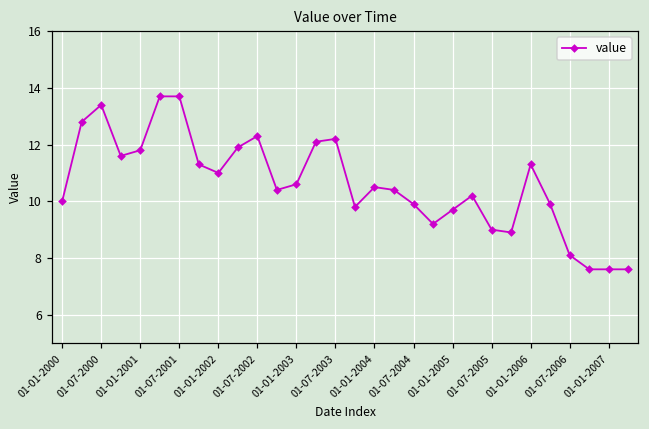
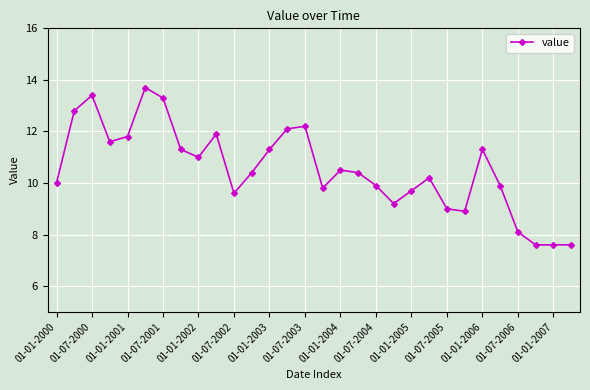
01-07-2001: 13.7 -> 13.3
01-07-2002: 12.3 -> 9.6
01-01-2003: 10.6 -> 11.3
